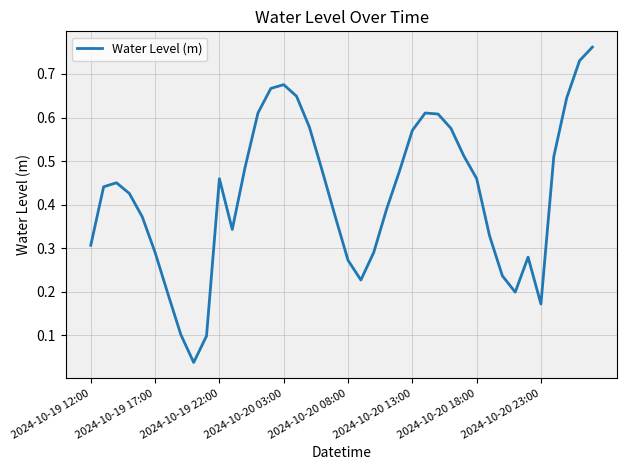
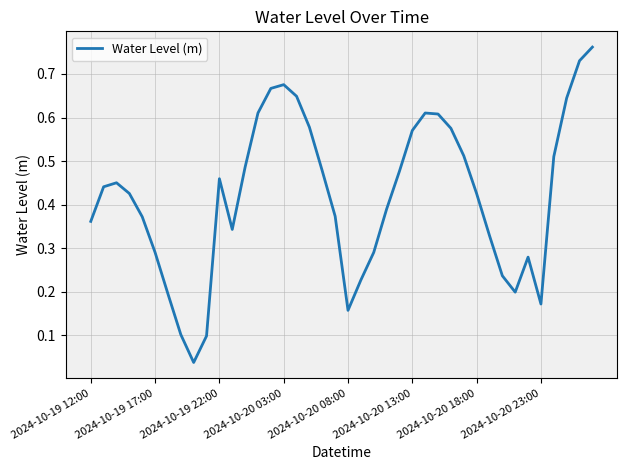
2024-10-19 12:00: 0.31 -> 0.36
2024-10-20 08:00: 0.27 -> 0.16
2024-10-20 18:00: 0.46 -> 0.43
